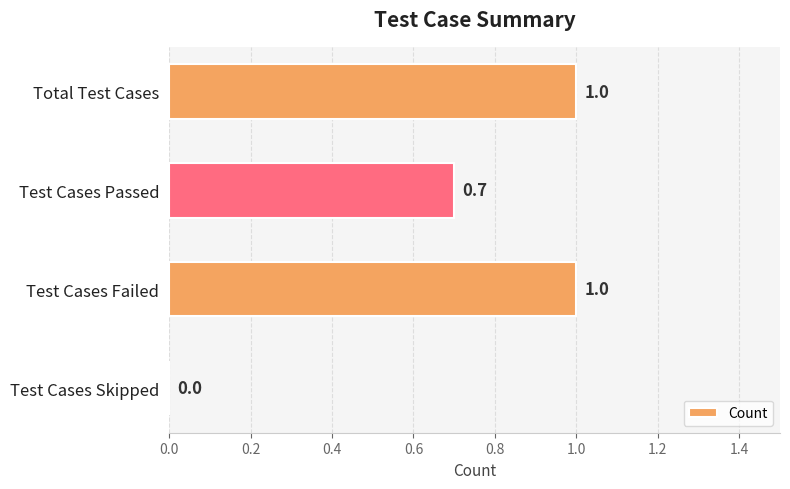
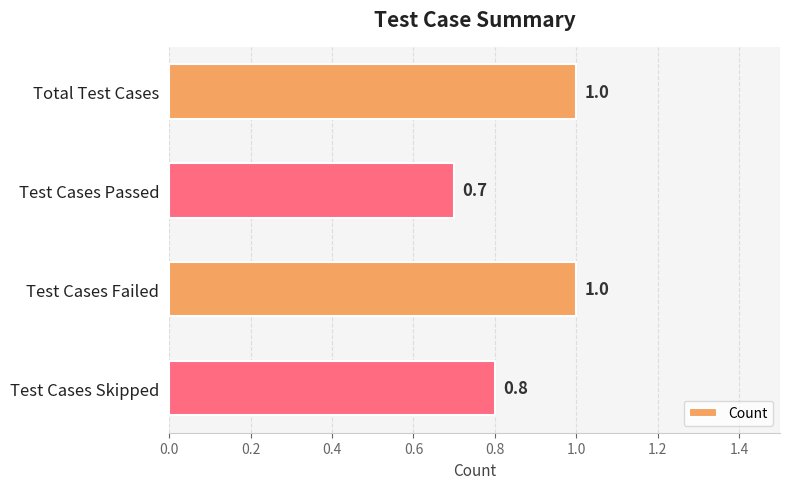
Test Cases Skipped: 0.0 -> 0.8
